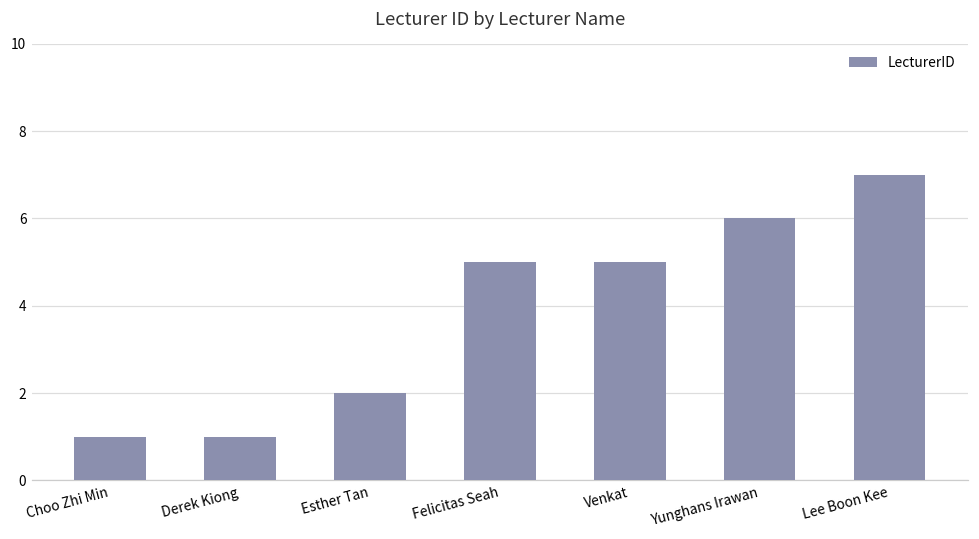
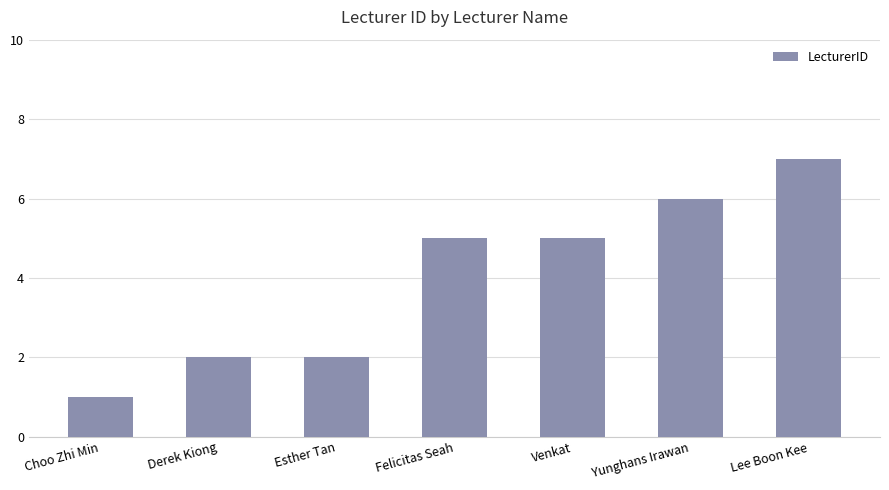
Derek Kiong: 1 -> 2
